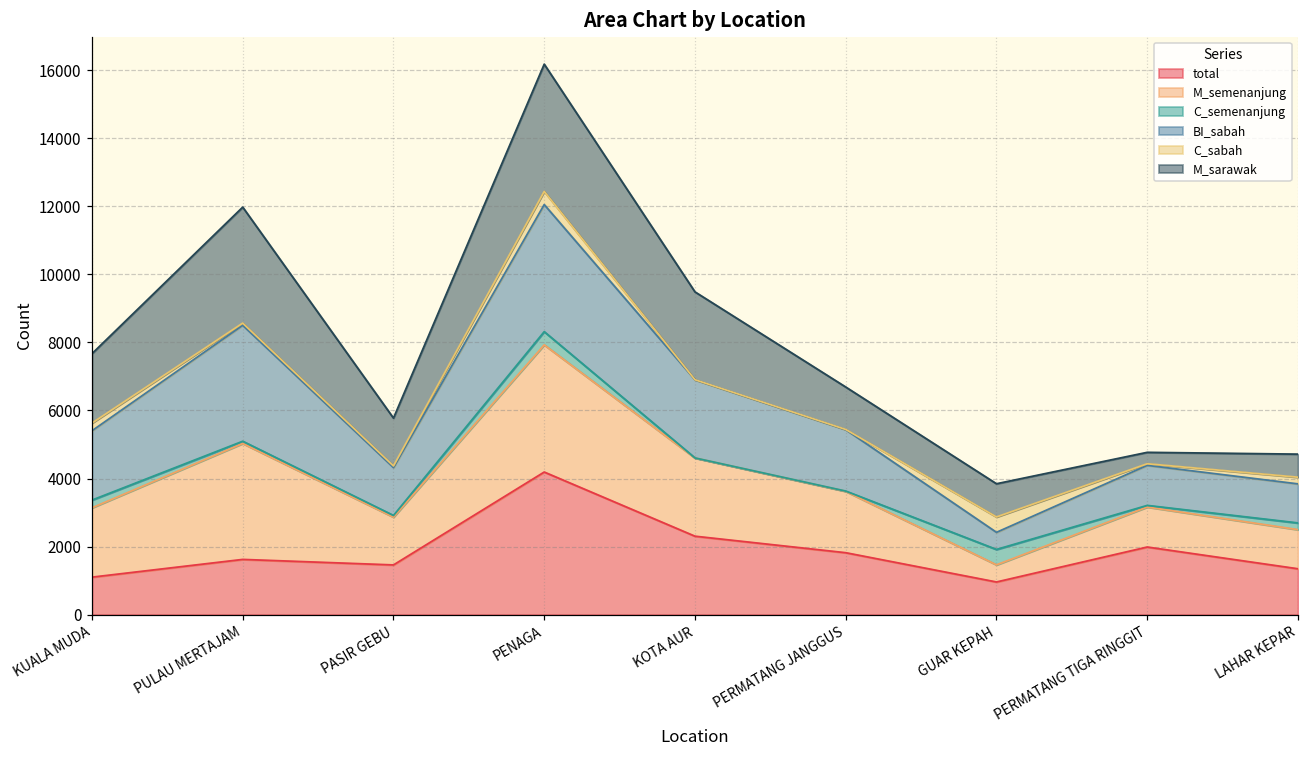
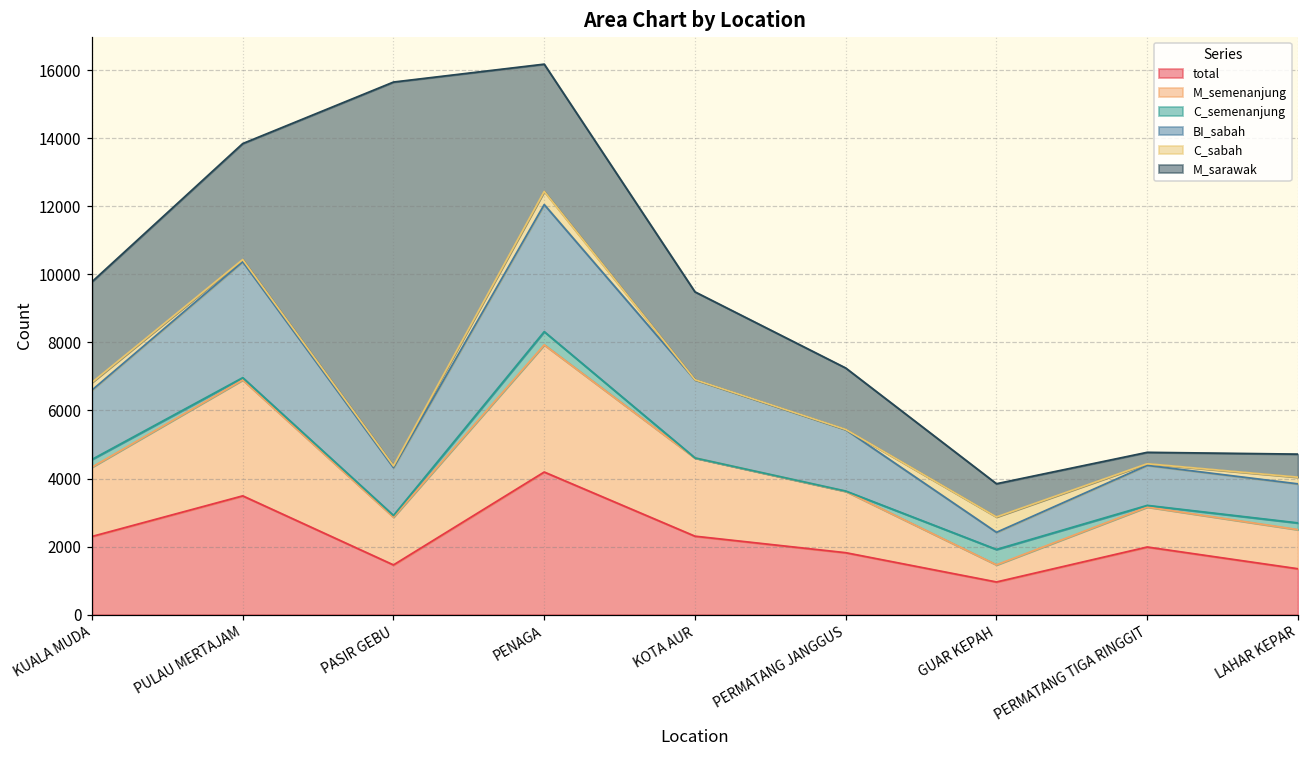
total, KUALA MUDA: 1100 -> 2300
M_sarawak, KUALA MUDA: 2000 -> 3000
total, PULAU MERTAJAM: 1600 -> 3500
M_sarawak, PASIR GEBU: 1400 -> 11300
M_sarawak, PERMATANG JANGGUS: 1200 -> 1800
